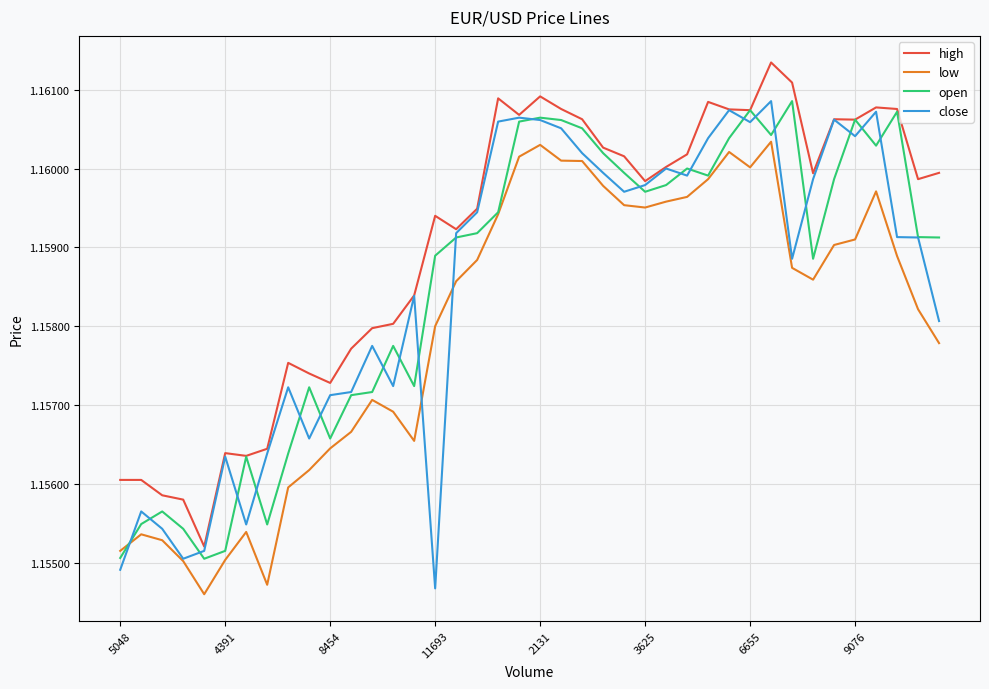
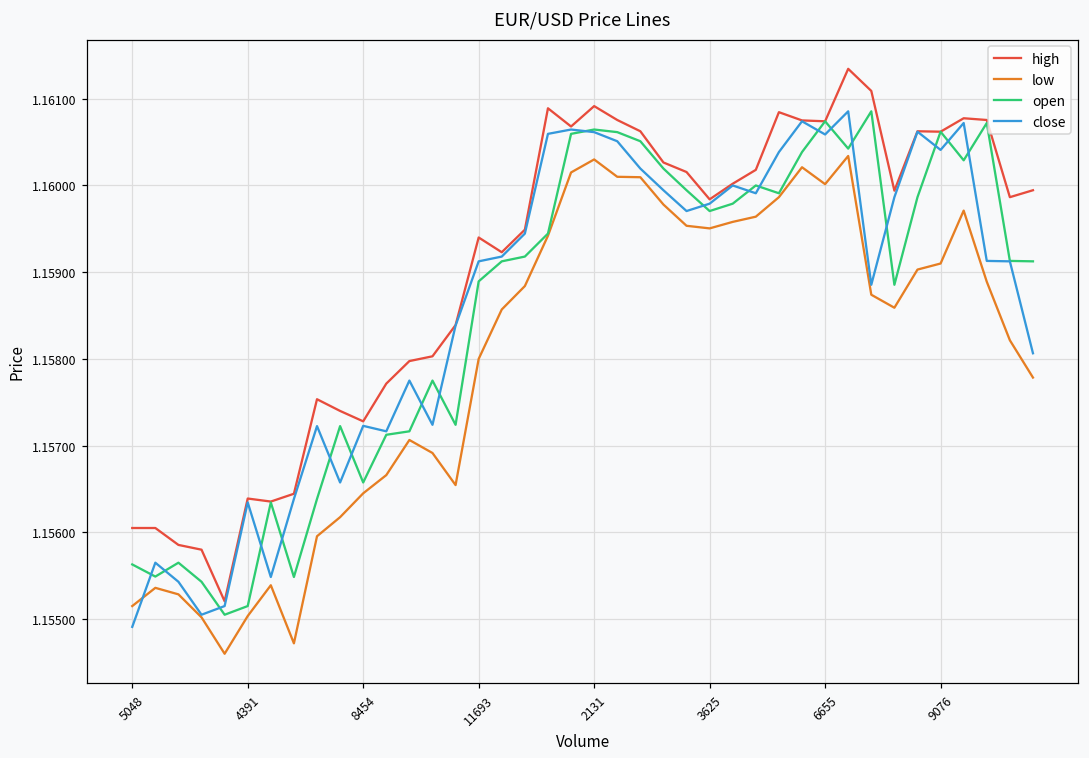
open, 5048: 1.1551 -> 1.1556
close, 8454: 1.1571 -> 1.1572
close, 11693: 1.1547 -> 1.1591
